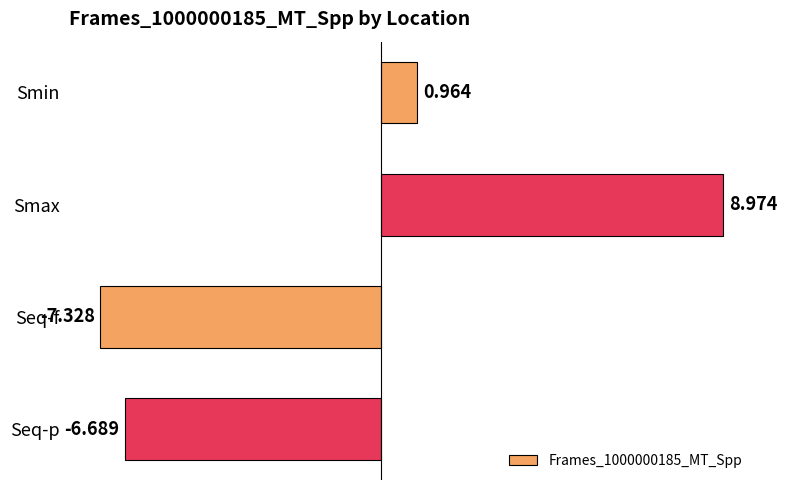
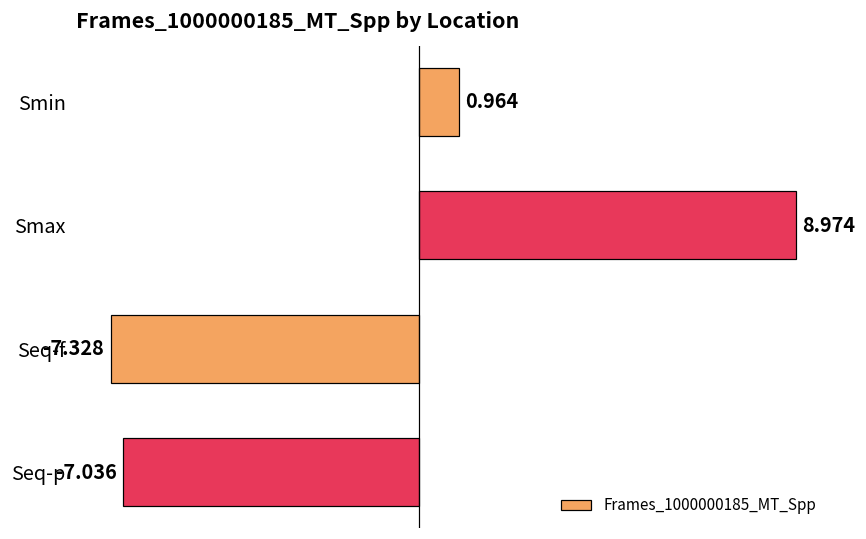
Seq-p: -6.689 -> -7.036
